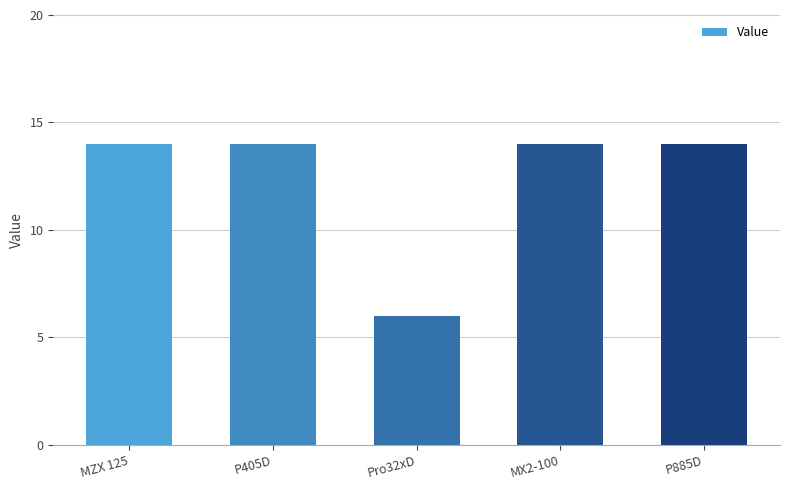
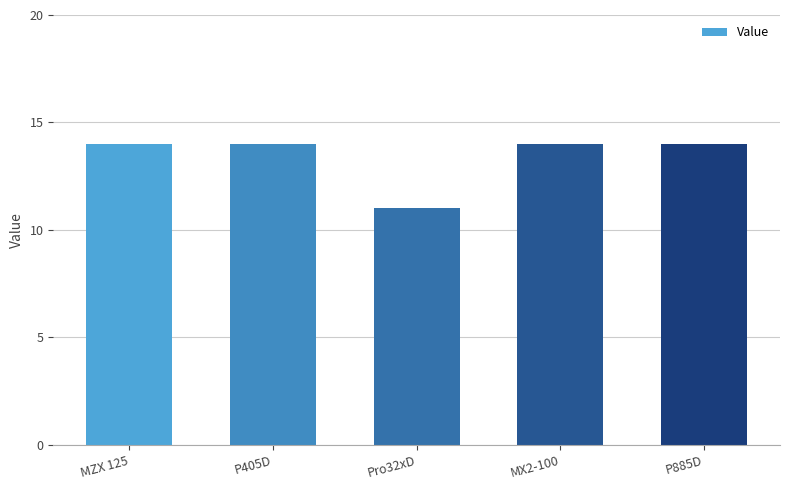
Pro32xD: 6 -> 11
